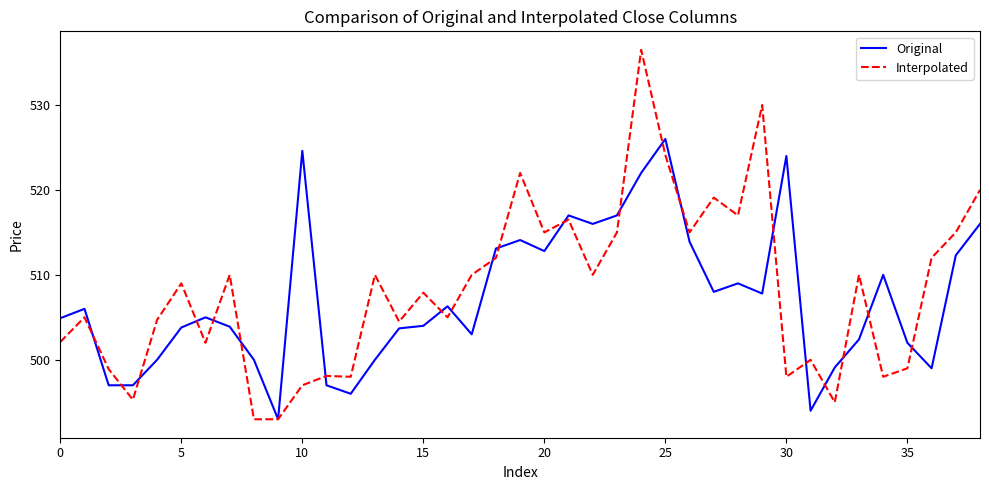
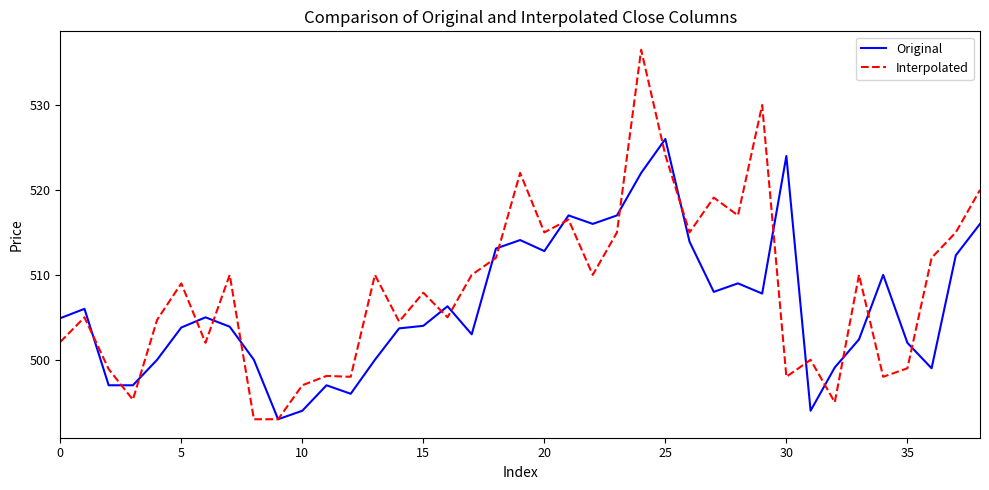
Original, 10: 525 -> 494
